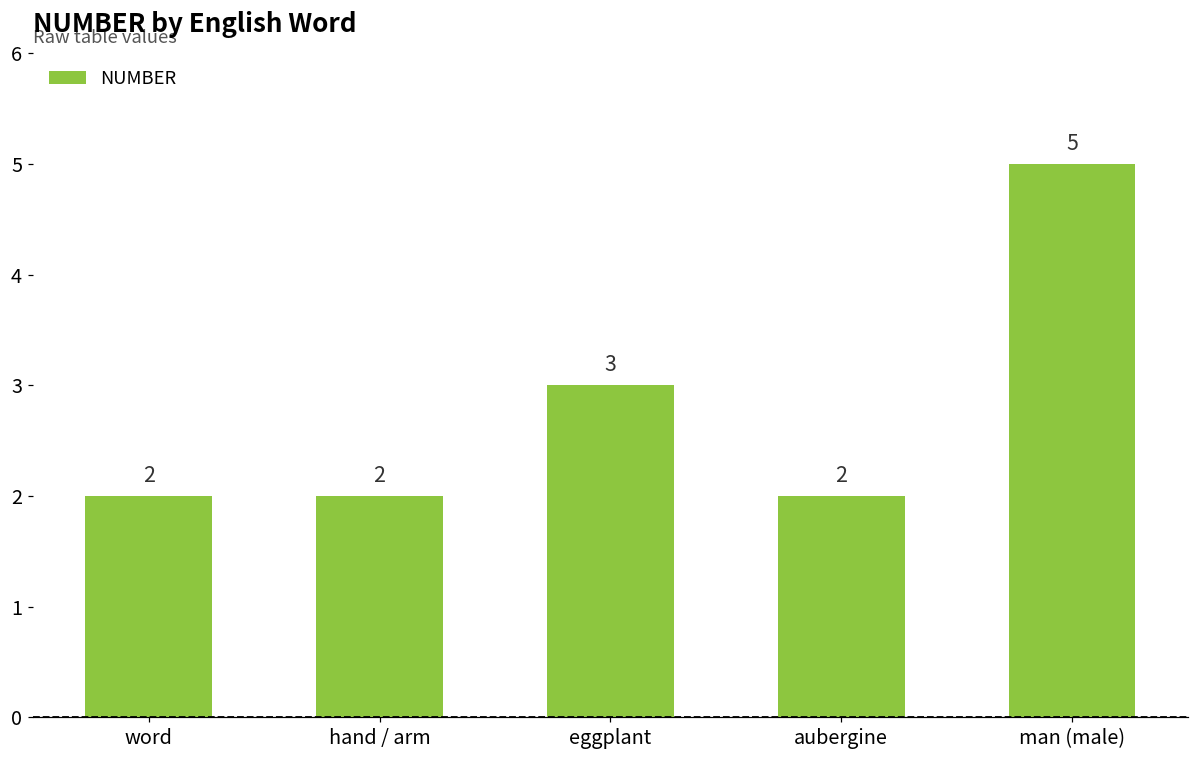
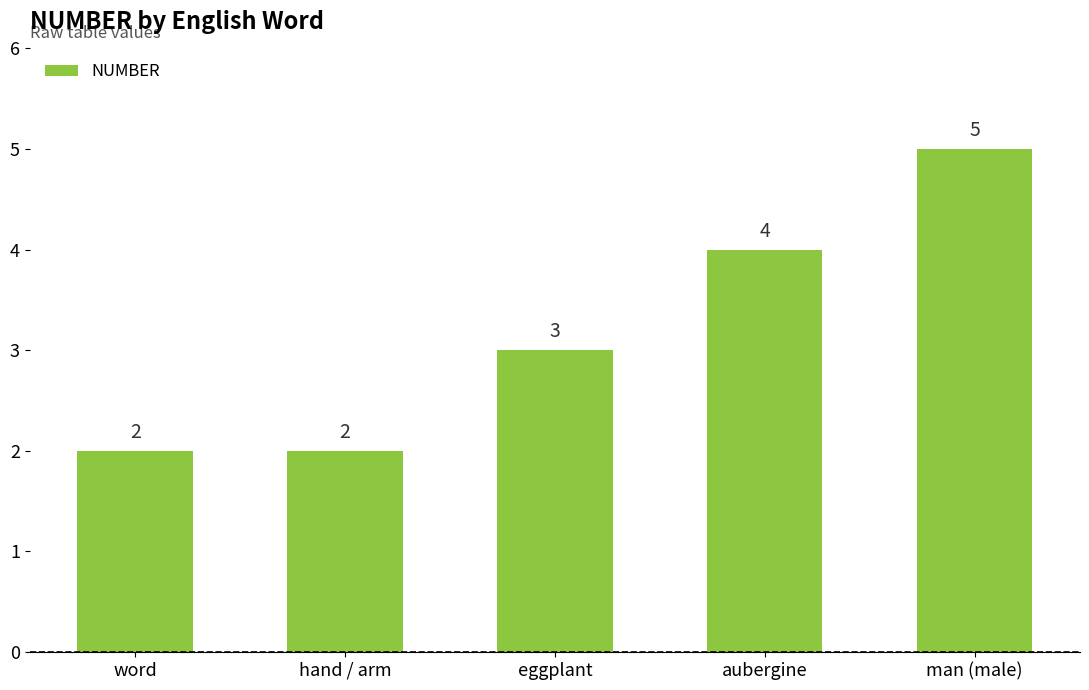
aubergine: 2 -> 4
